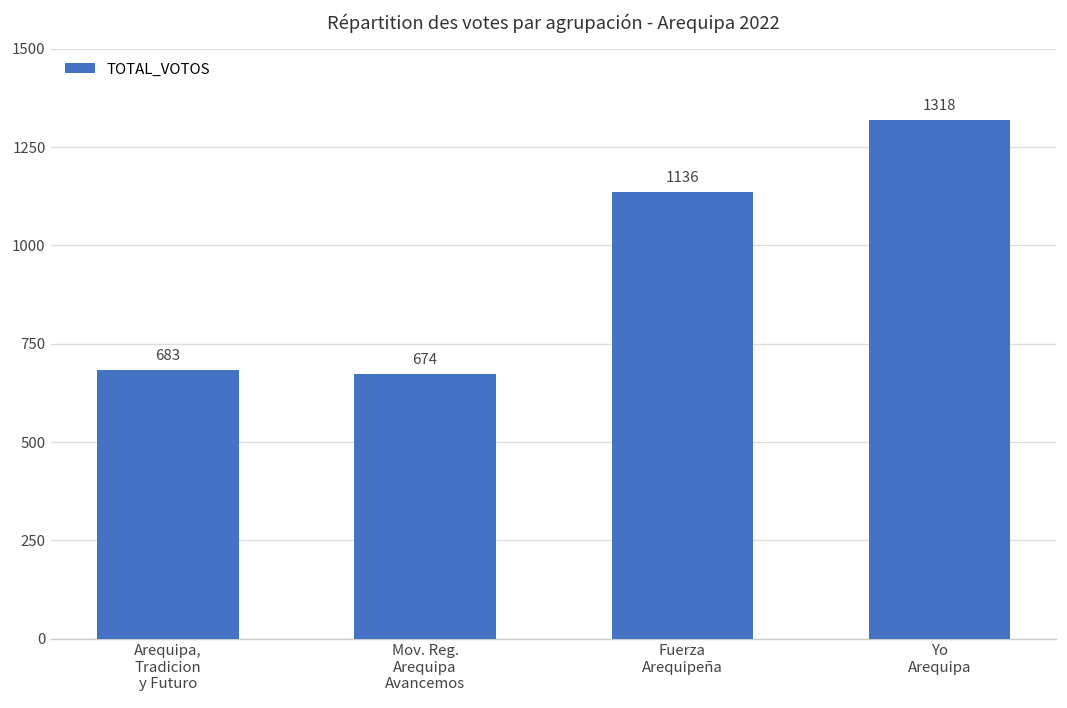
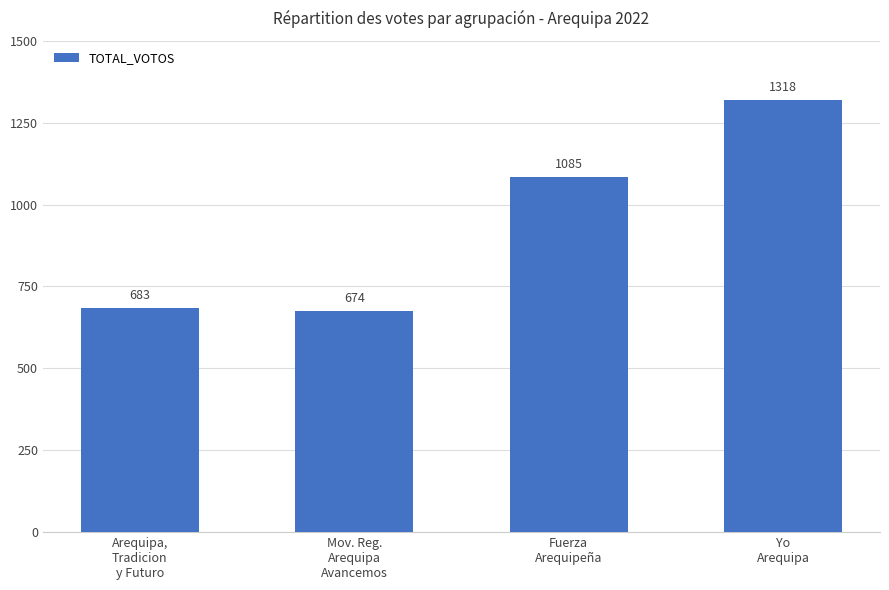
Fuerza Arequipeña: 1136 -> 1085
